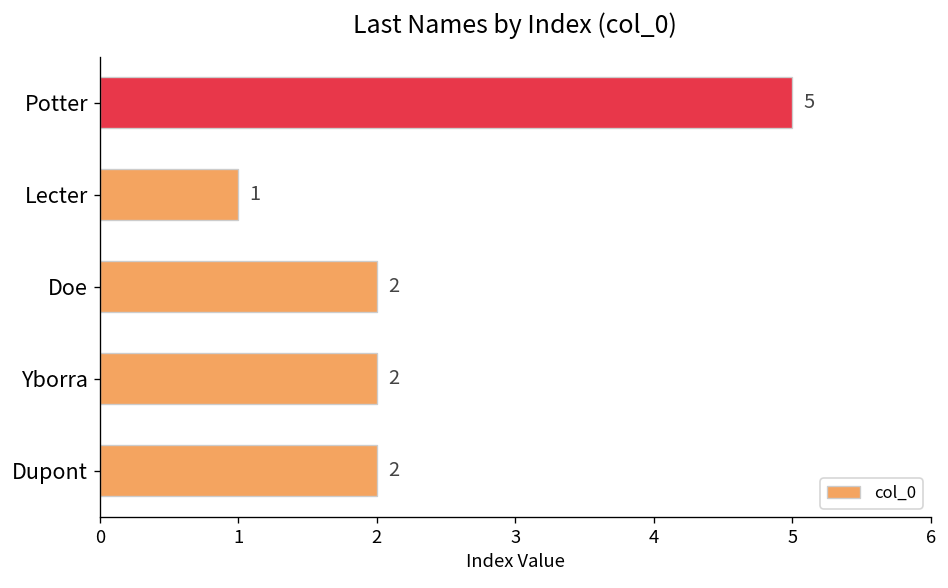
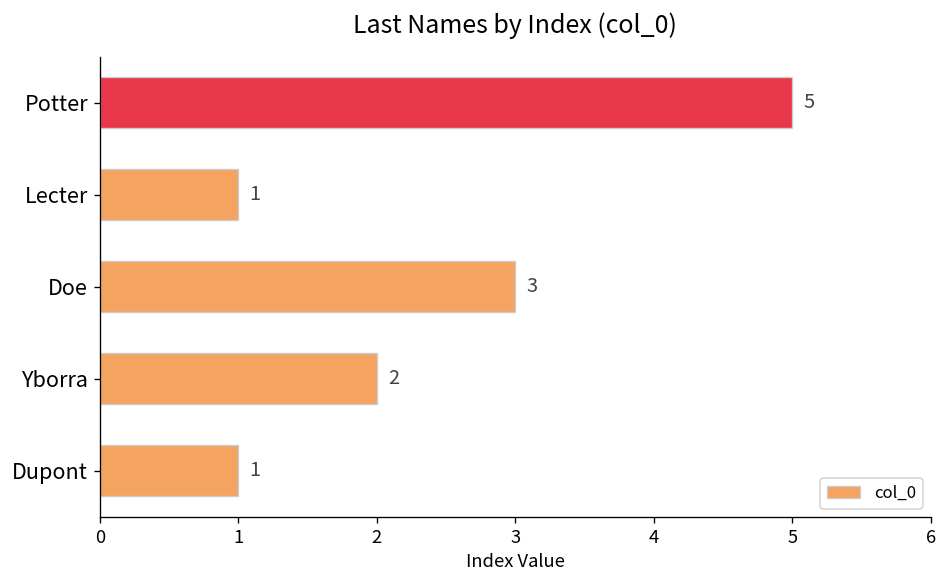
Doe: 2 -> 3
Dupont: 2 -> 1
